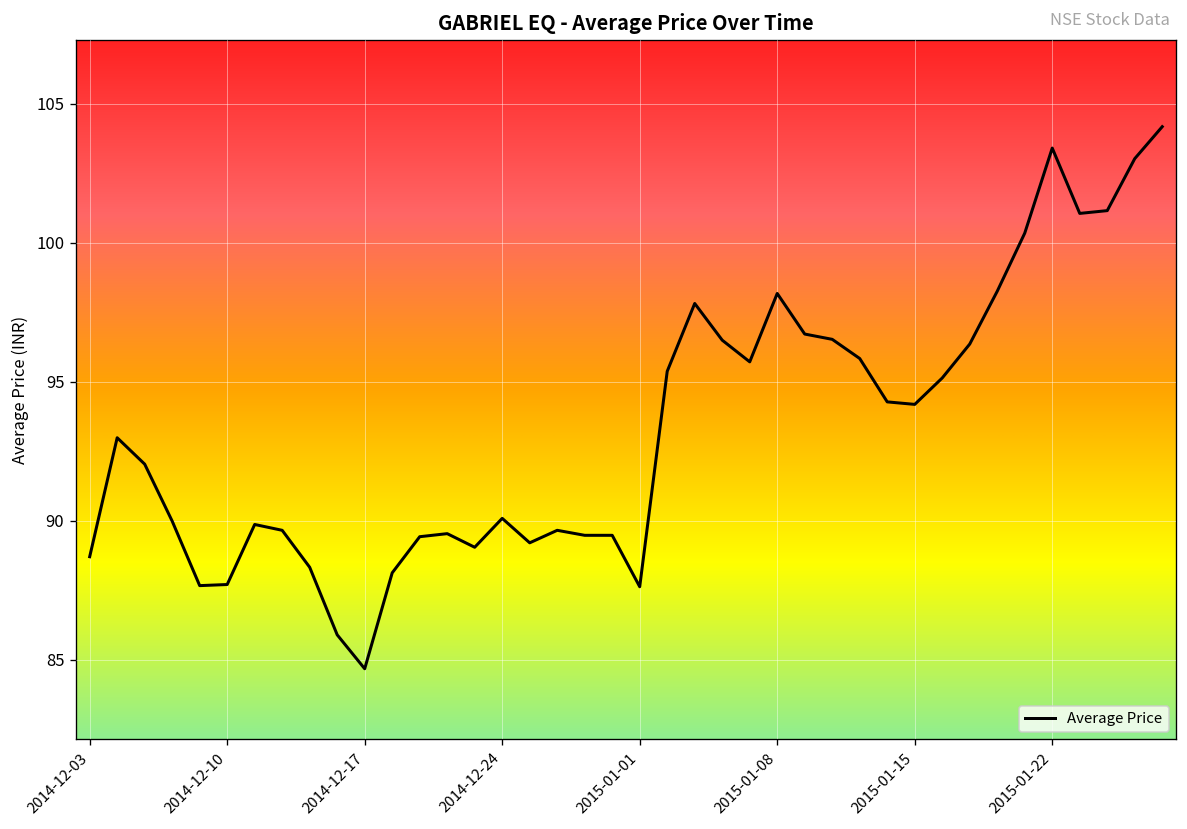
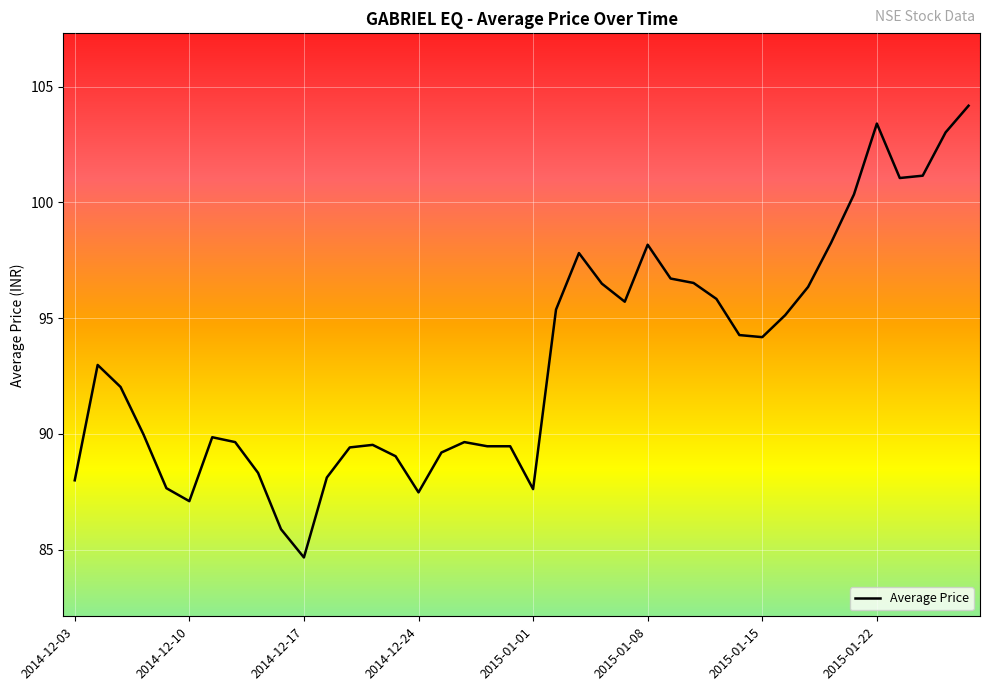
2014-12-03: 88.7 -> 88.0
2014-12-10: 87.7 -> 87.1
2014-12-24: 90.1 -> 87.5
